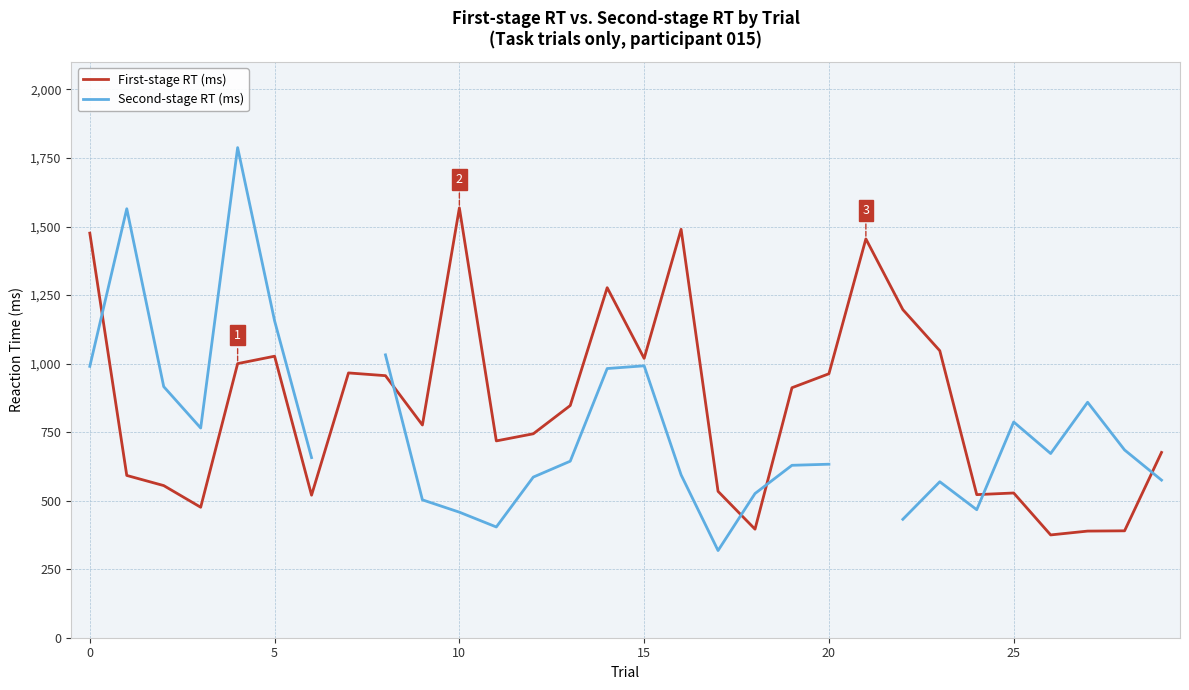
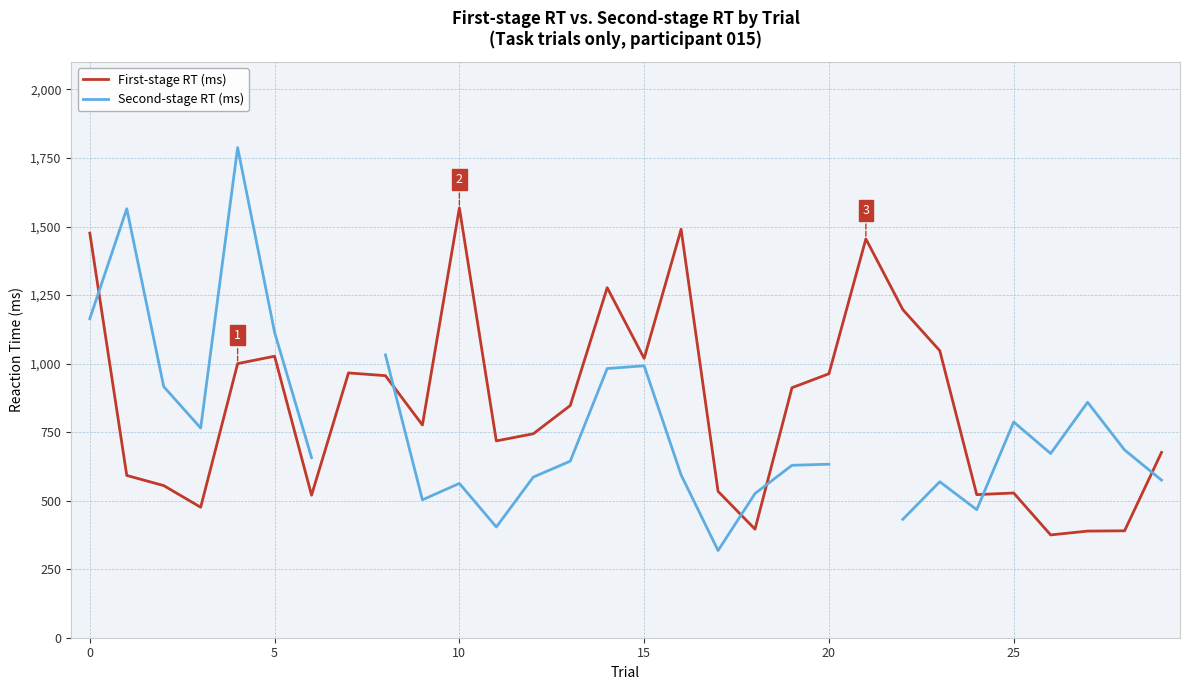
Second-stage RT (ms), 0: 990 -> 1,160
Second-stage RT (ms), 5: 1,160 -> 1,110
Second-stage RT (ms), 10: 460 -> 560
